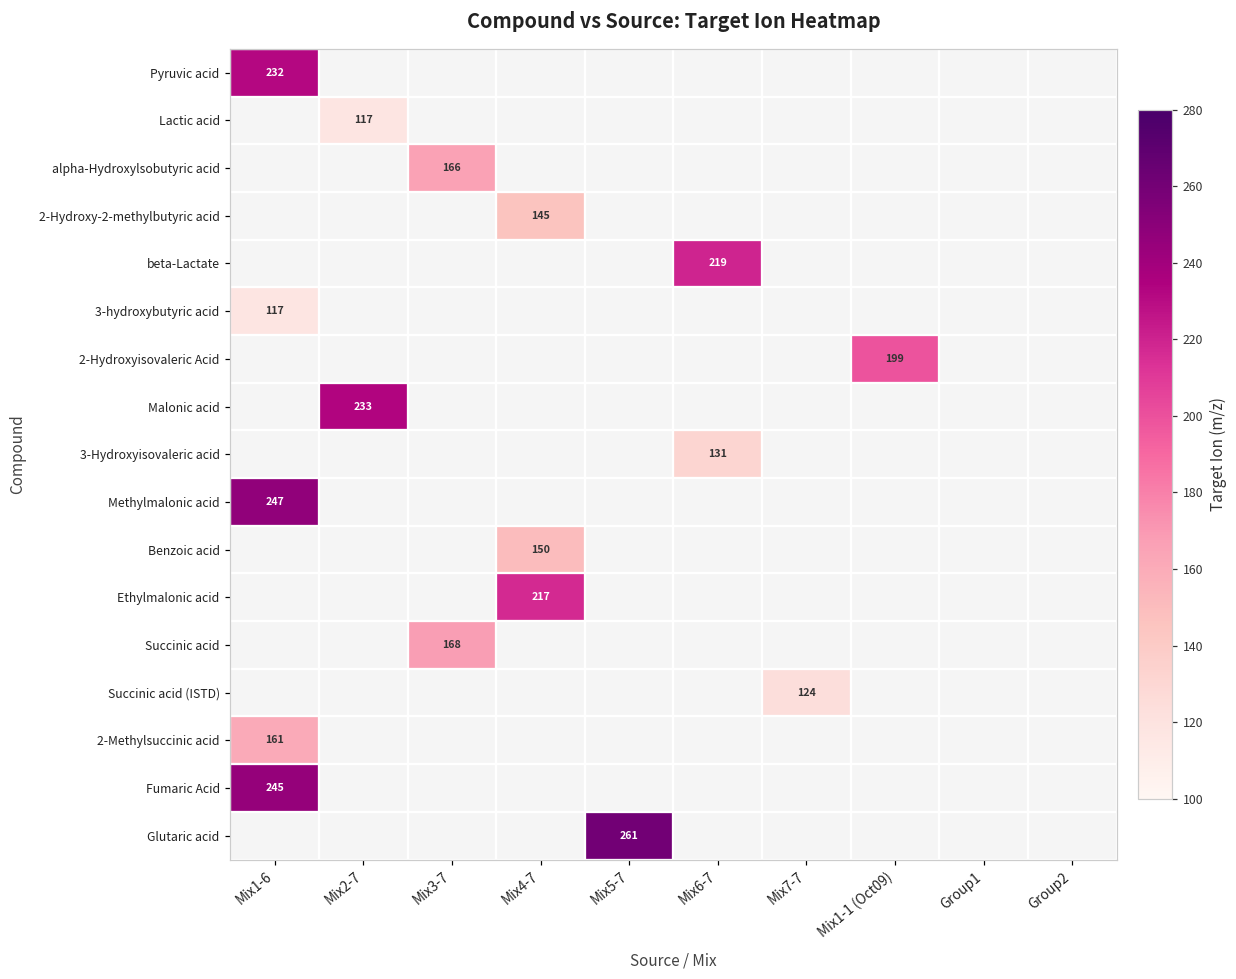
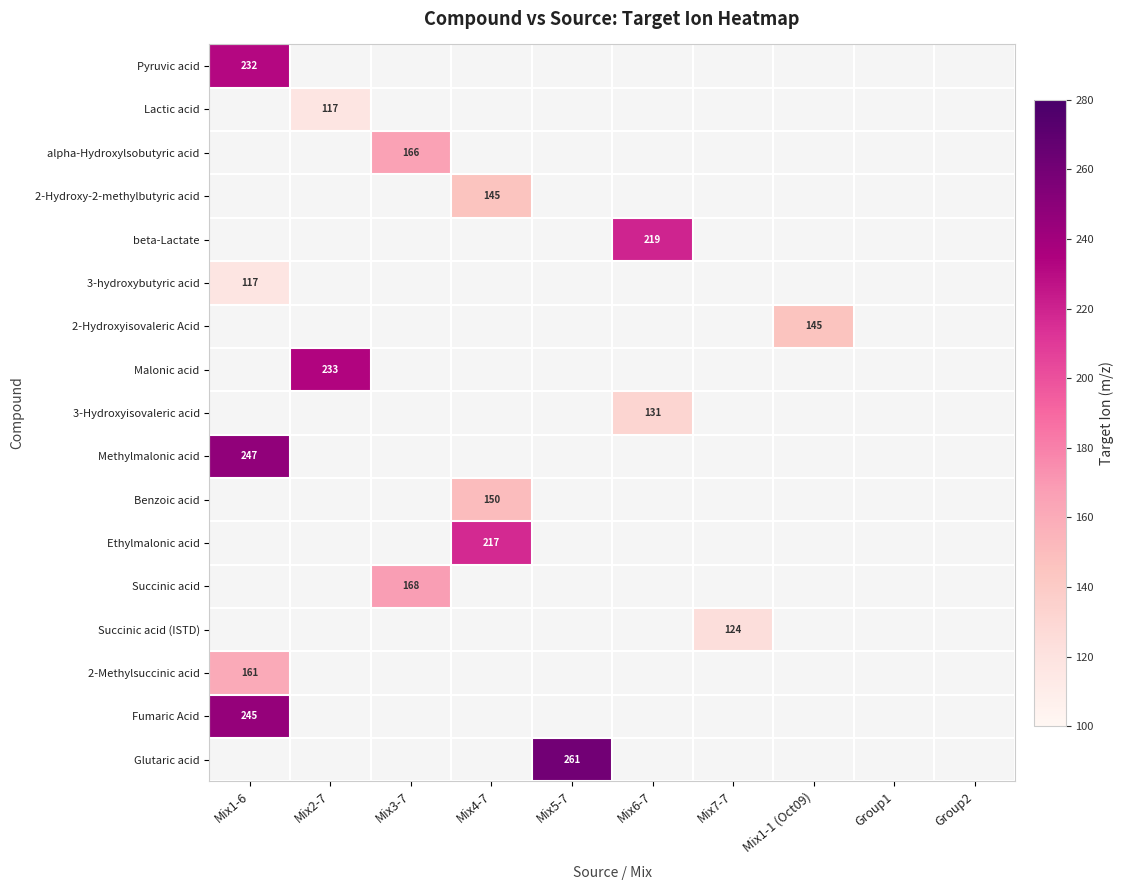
2-Hydroxyisovaleric Acid, Mix1-1 (Oct09): 199 -> 145
